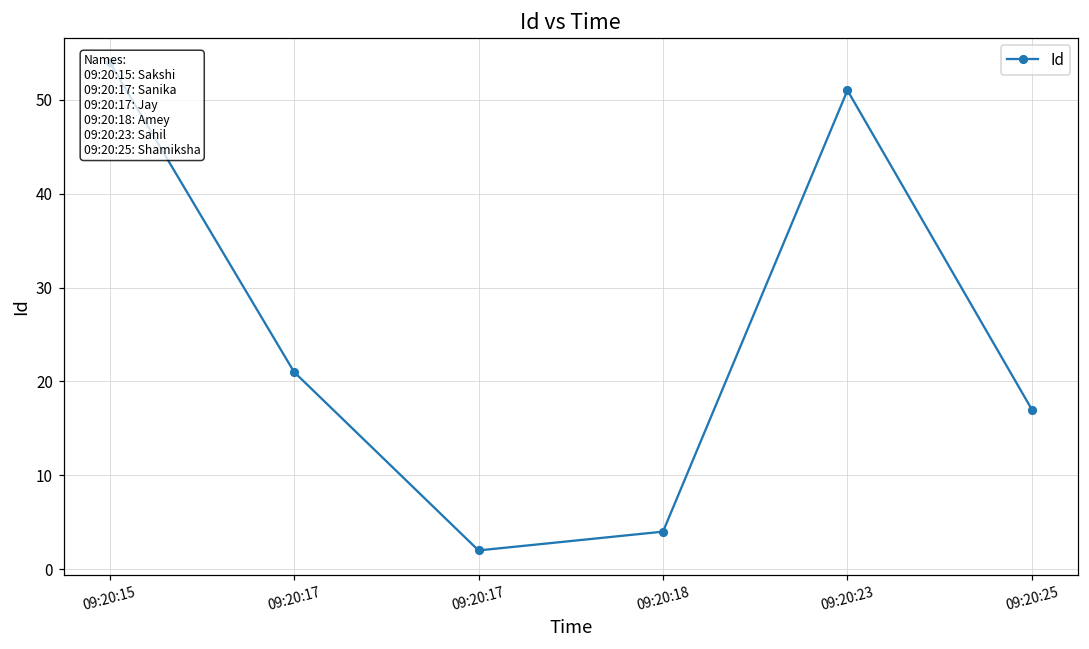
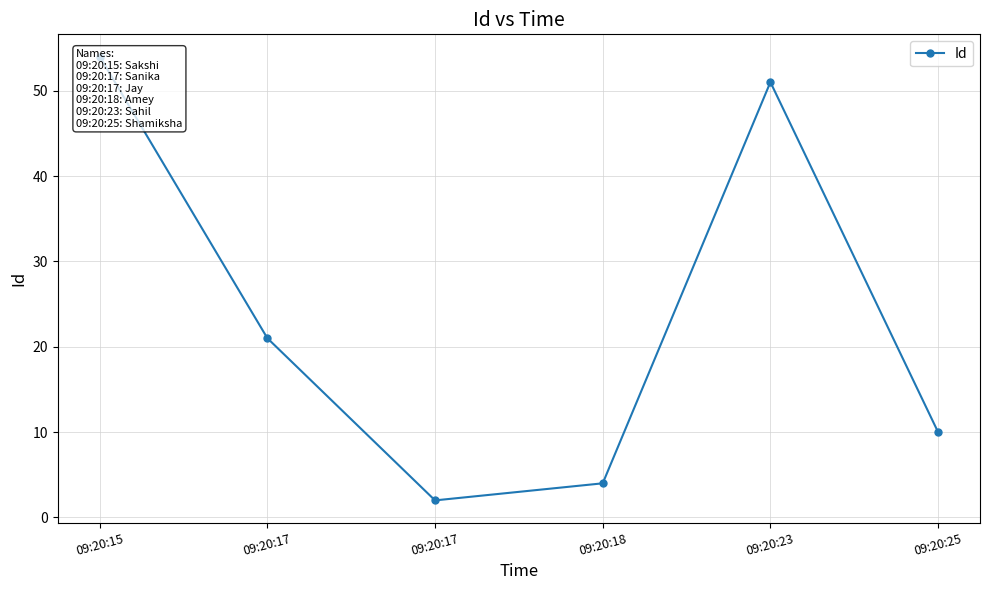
09:20:25: 17 -> 10
